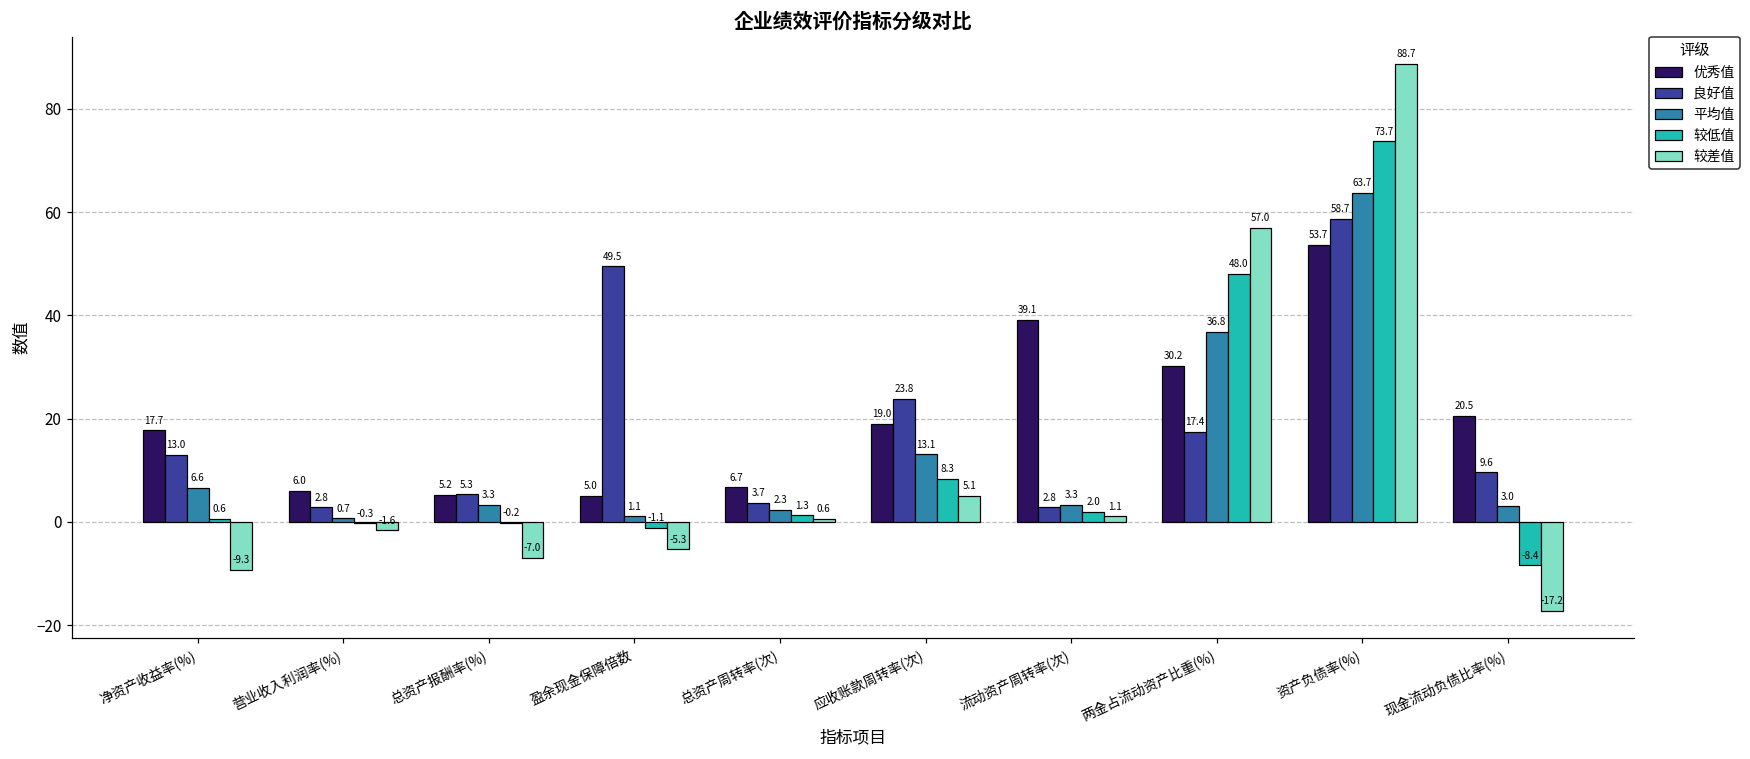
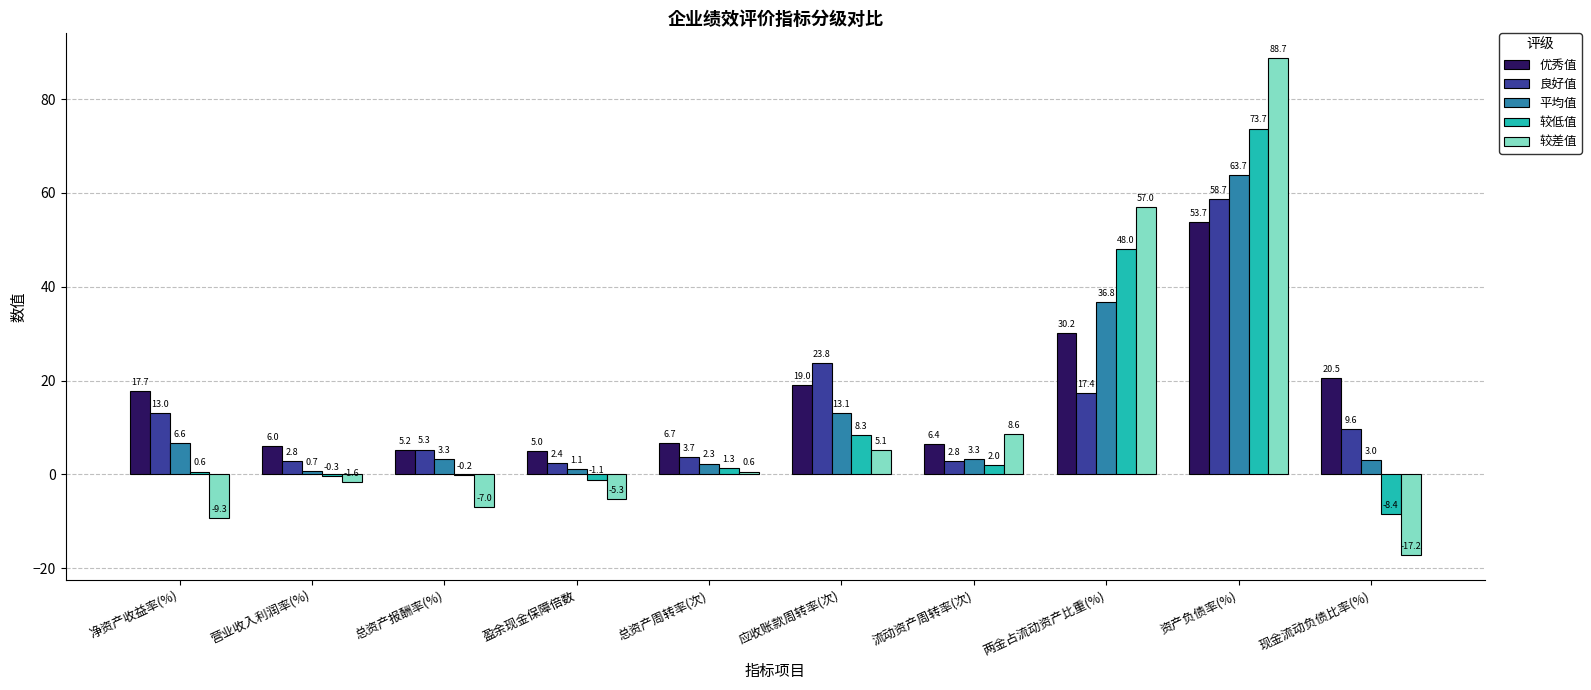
良好值, 盈余现金保障倍数: 49.5 -> 2.4
优秀值, 流动资产周转率(次): 39.1 -> 6.4
较差值, 流动资产周转率(次): 1.1 -> 8.6
